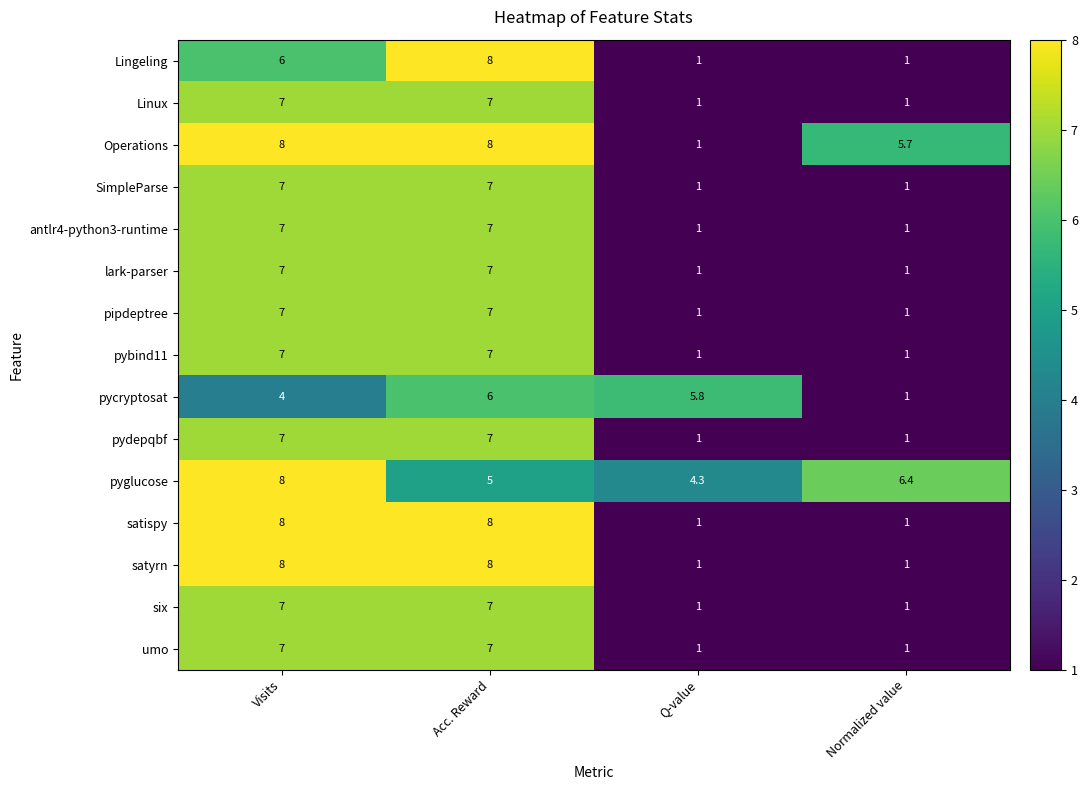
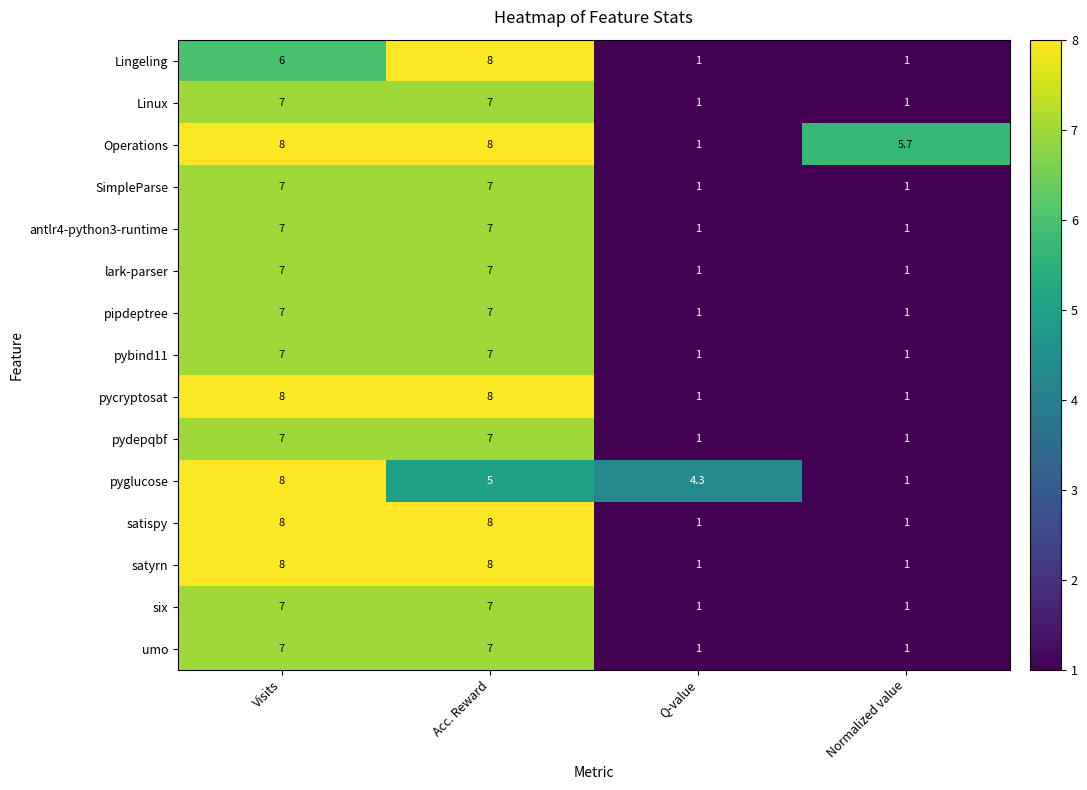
pycryptosat, Visits: 4 -> 8
pycryptosat, Acc. Reward: 6 -> 8
pycryptosat, Q-value: 5.8 -> 1
pyglucose, Normalized value: 6.4 -> 1
